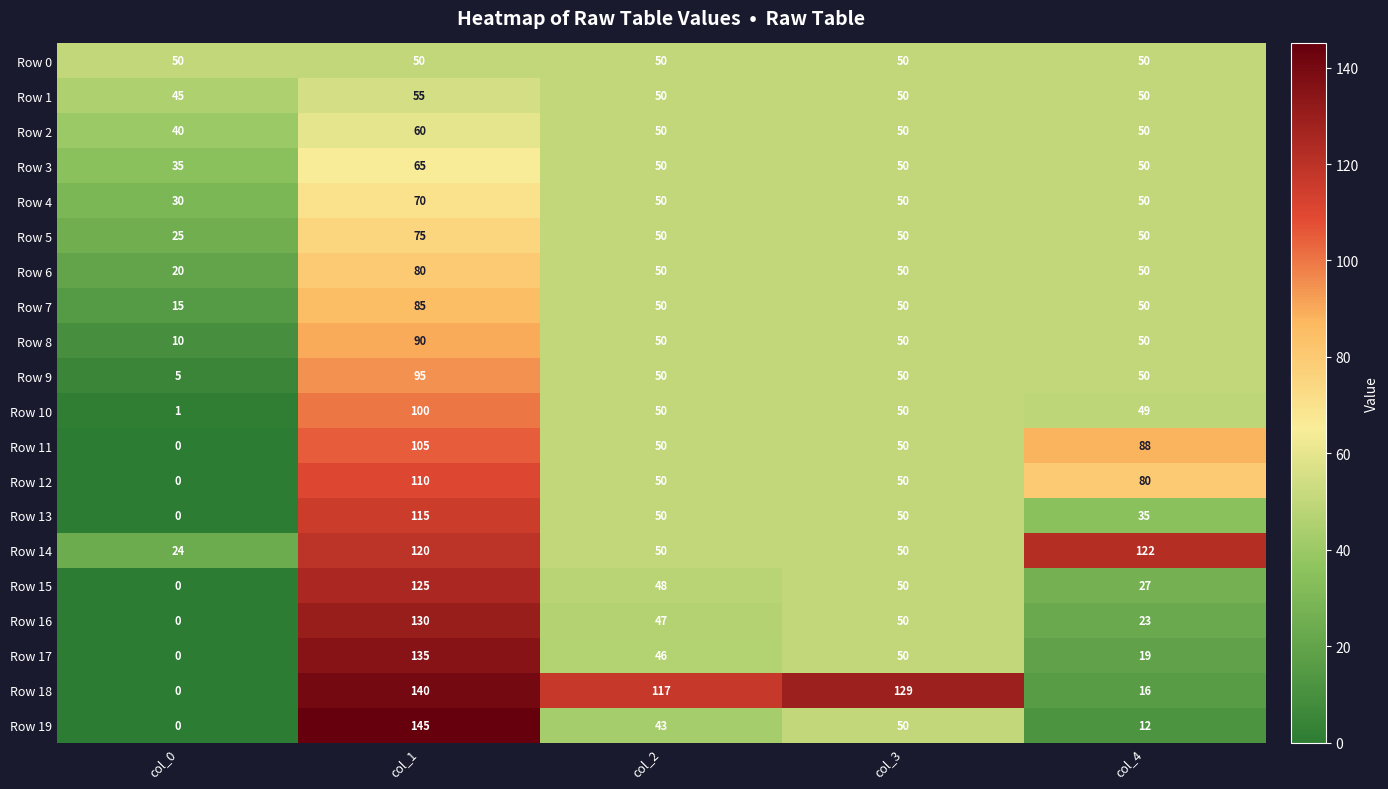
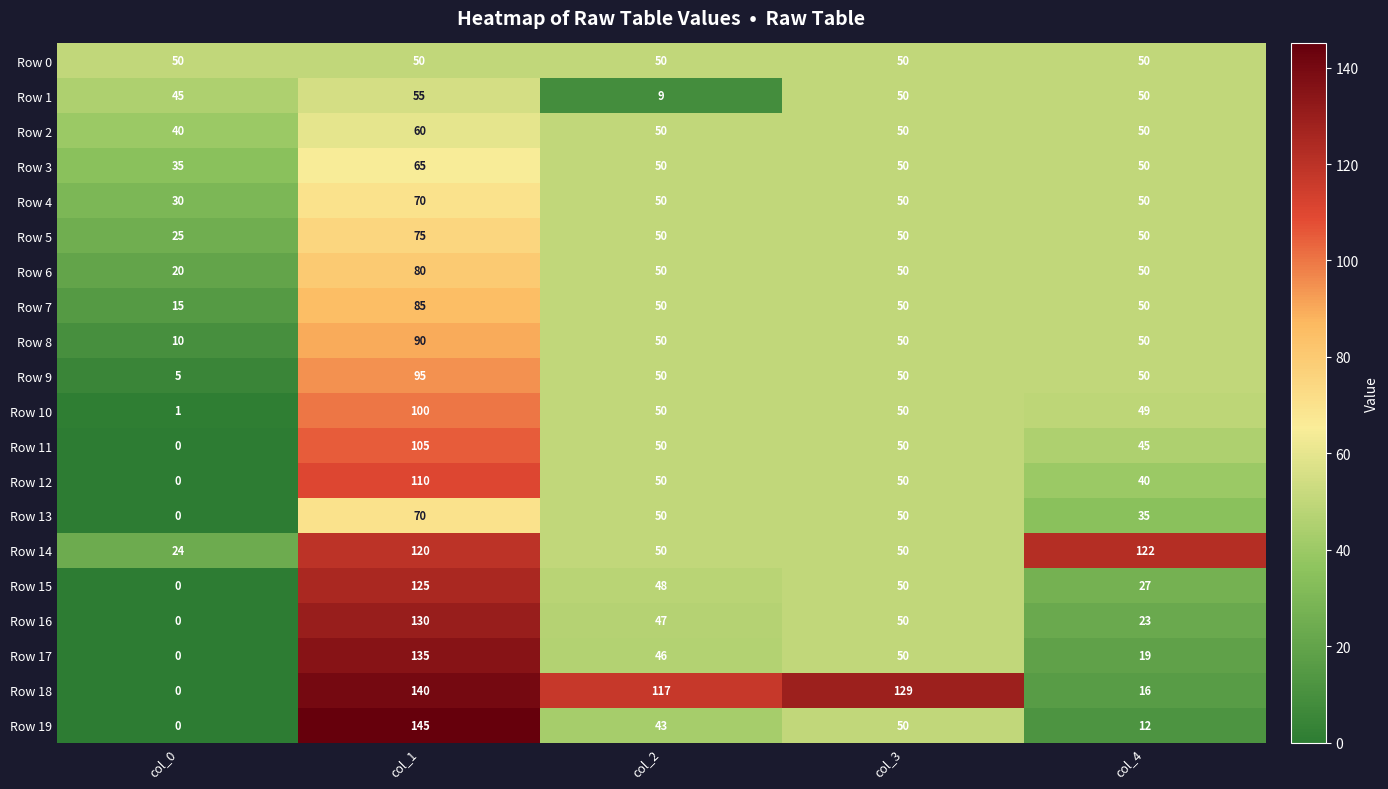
Row 1, col_2: 50 -> 9
Row 11, col_4: 88 -> 45
Row 12, col_4: 80 -> 40
Row 13, col_1: 115 -> 70
